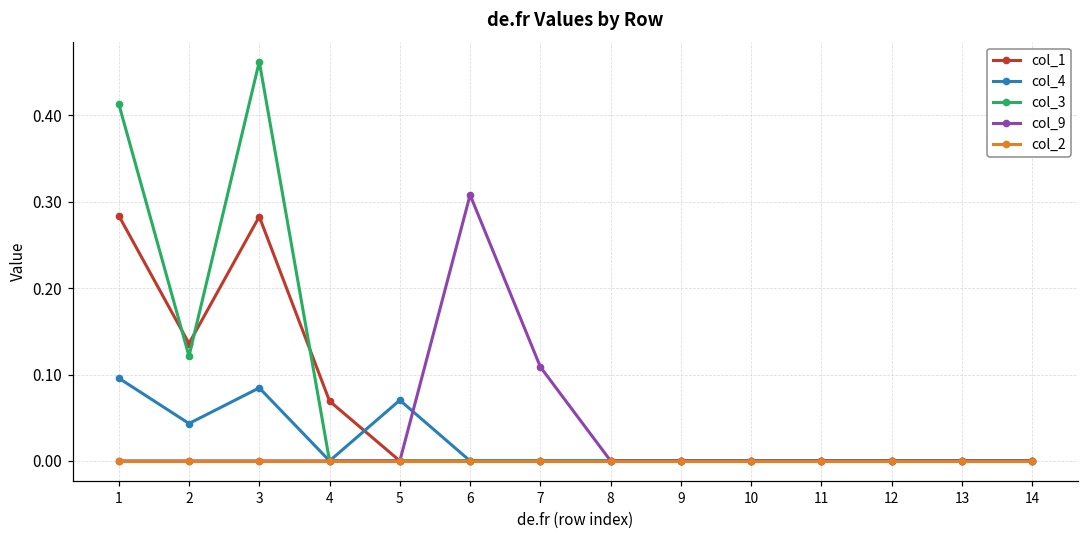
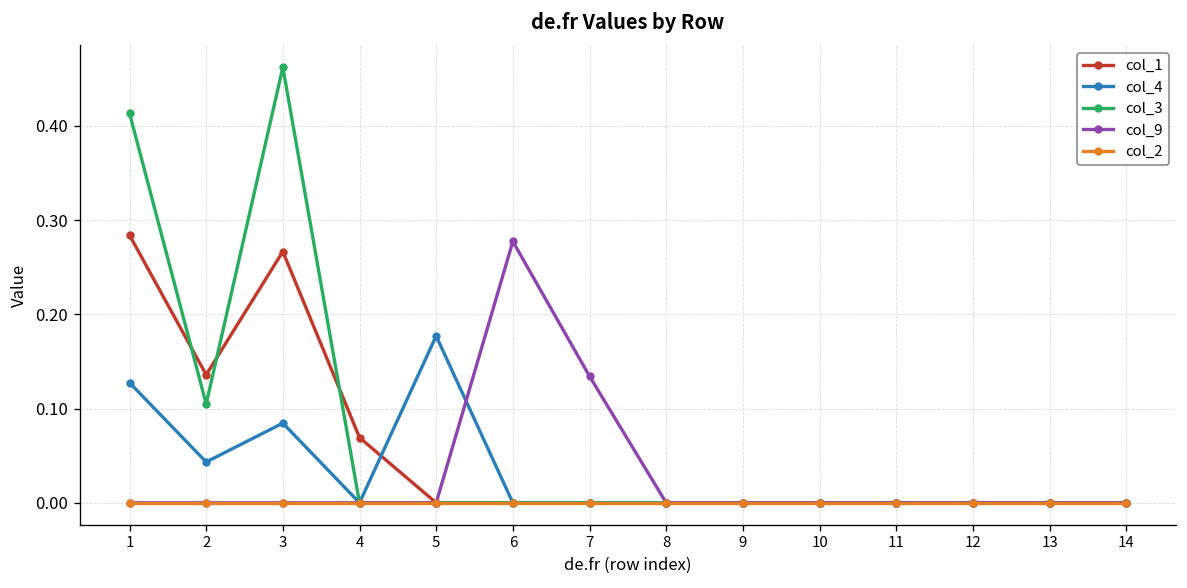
col_4, 1: 0.10 -> 0.13
col_3, 2: 0.12 -> 0.10
col_1, 3: 0.28 -> 0.27
col_4, 5: 0.07 -> 0.18
col_9, 6: 0.31 -> 0.28
col_9, 7: 0.11 -> 0.13
